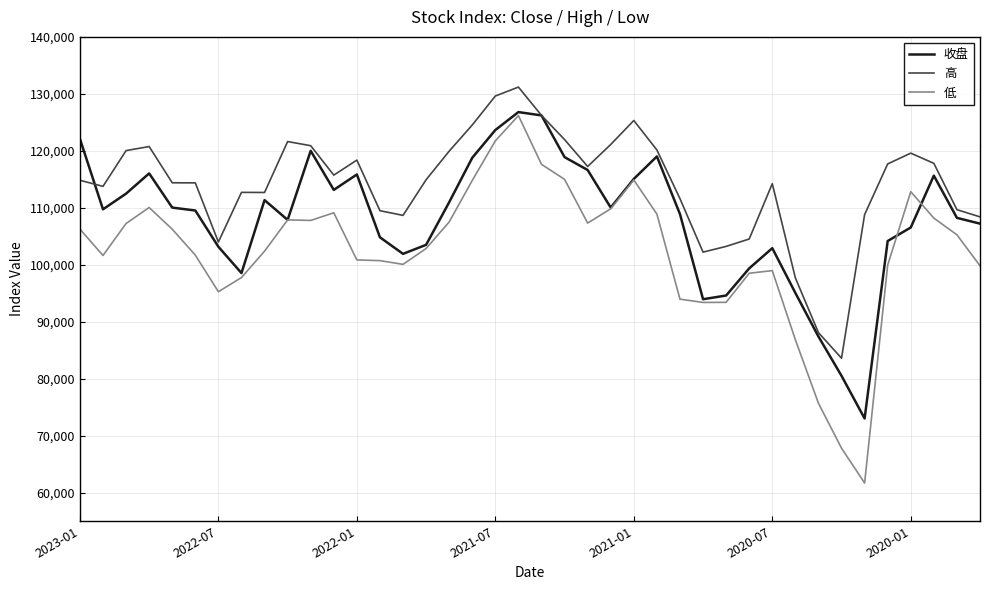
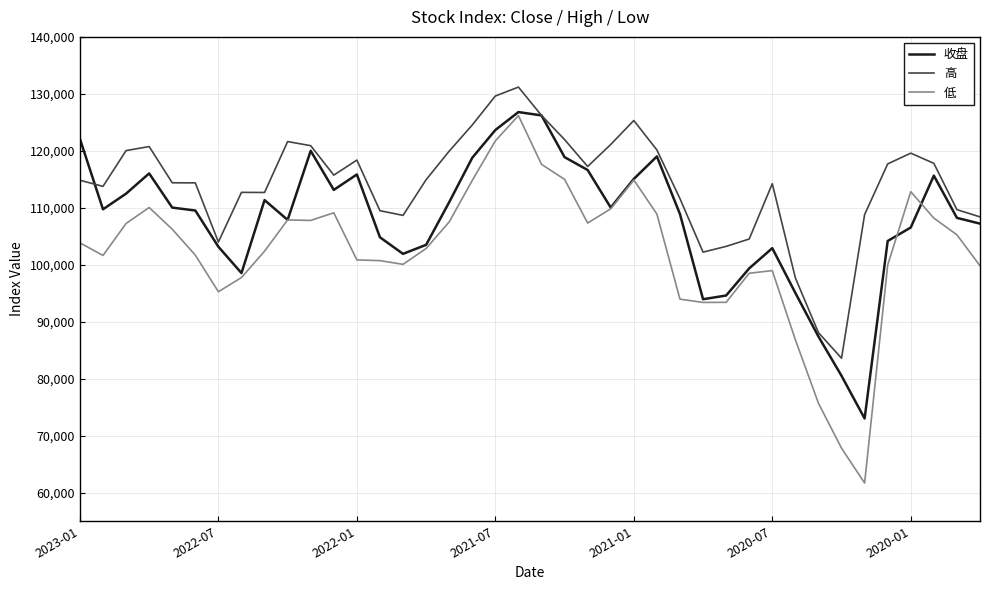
低, 2023-01: 106,000 -> 104,000
